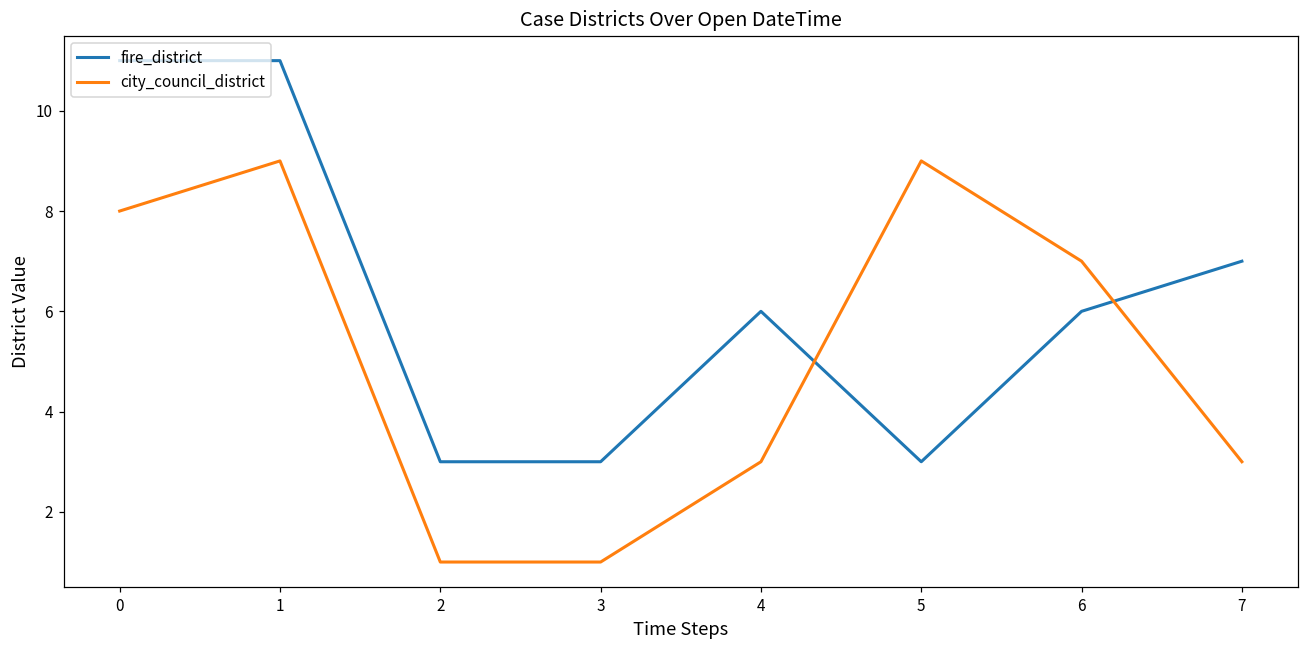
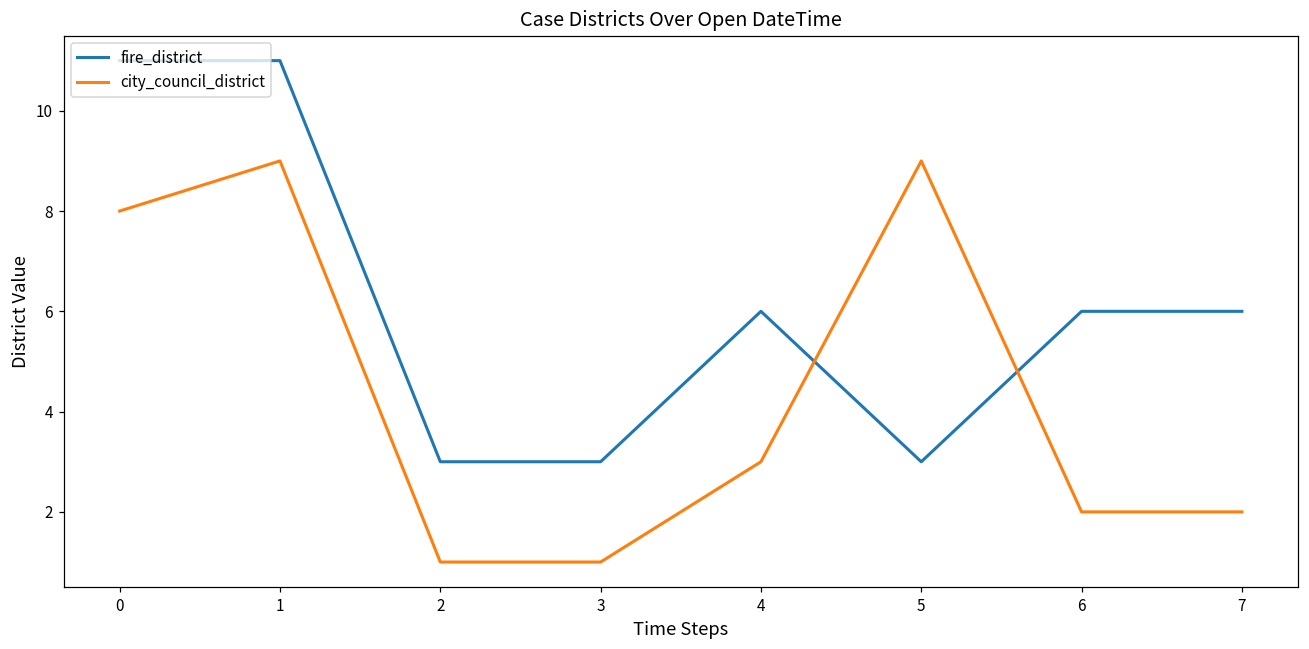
city_council_district, 6: 7 -> 2
fire_district, 7: 7 -> 6
city_council_district, 7: 3 -> 2
